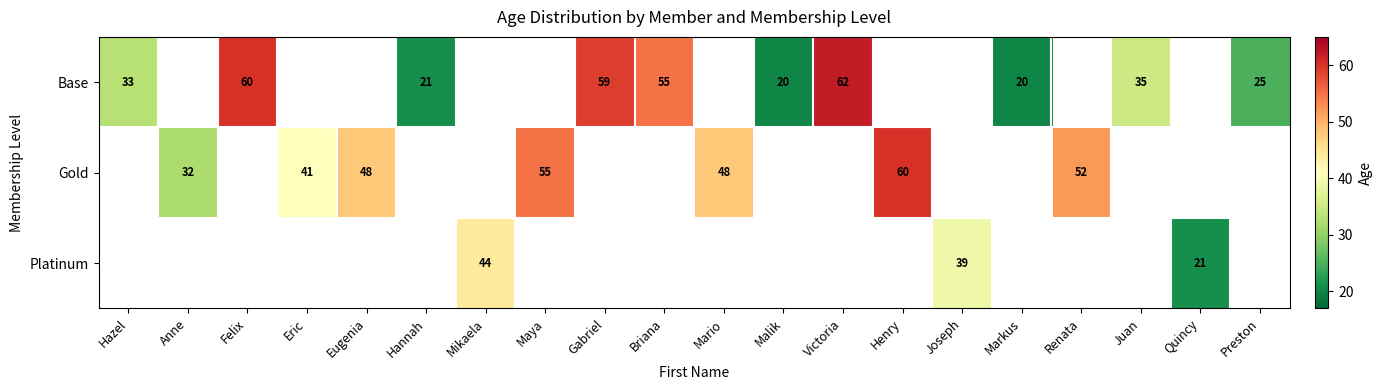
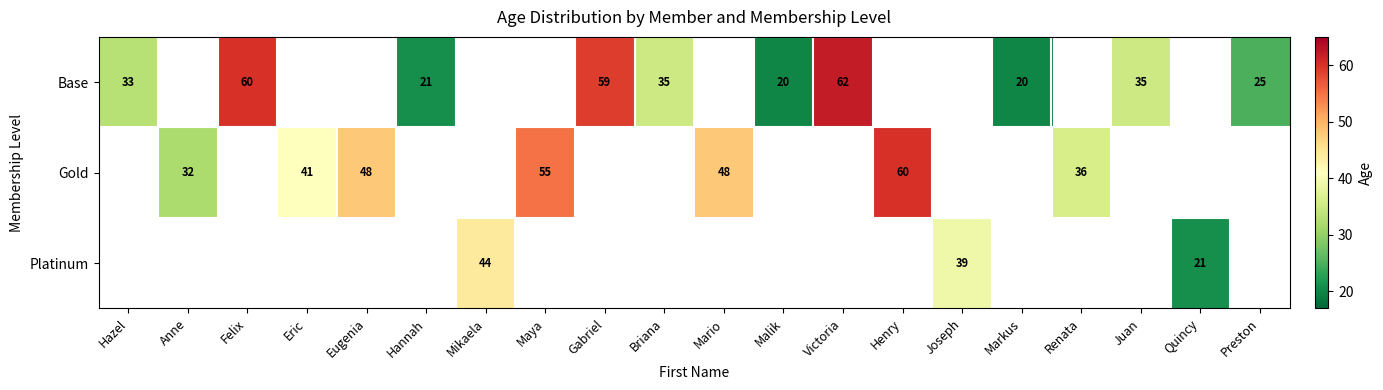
Base, Briana: 55 -> 35
Gold, Renata: 52 -> 36
